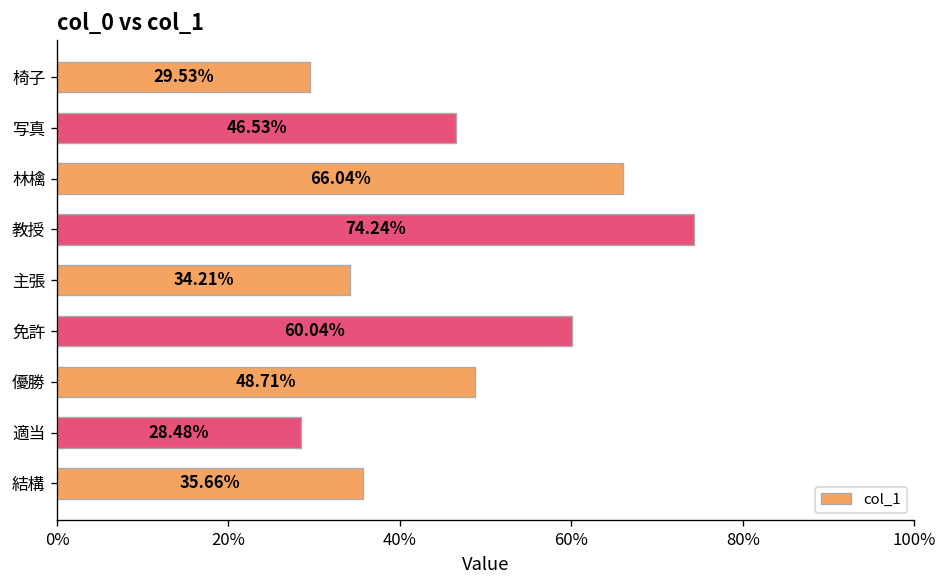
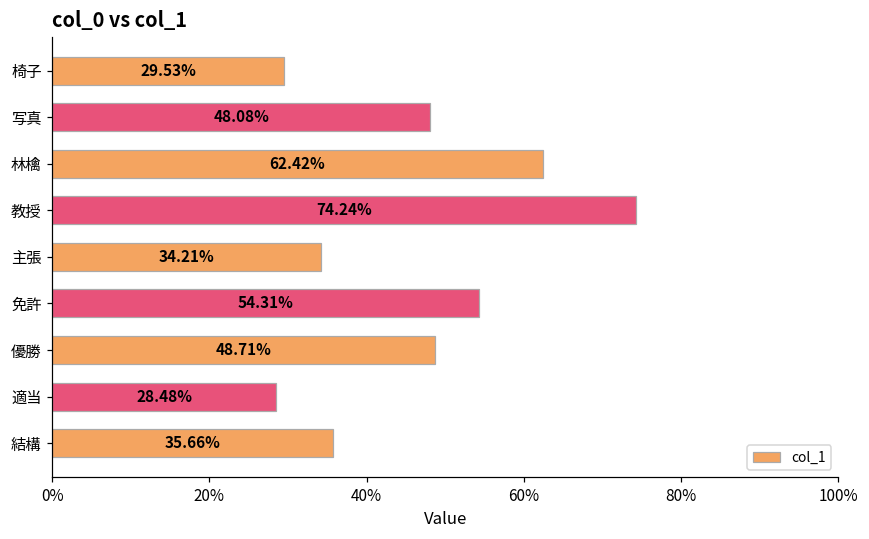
写真: 46.53% -> 48.08%
林檎: 66.04% -> 62.42%
免許: 60.04% -> 54.31%
